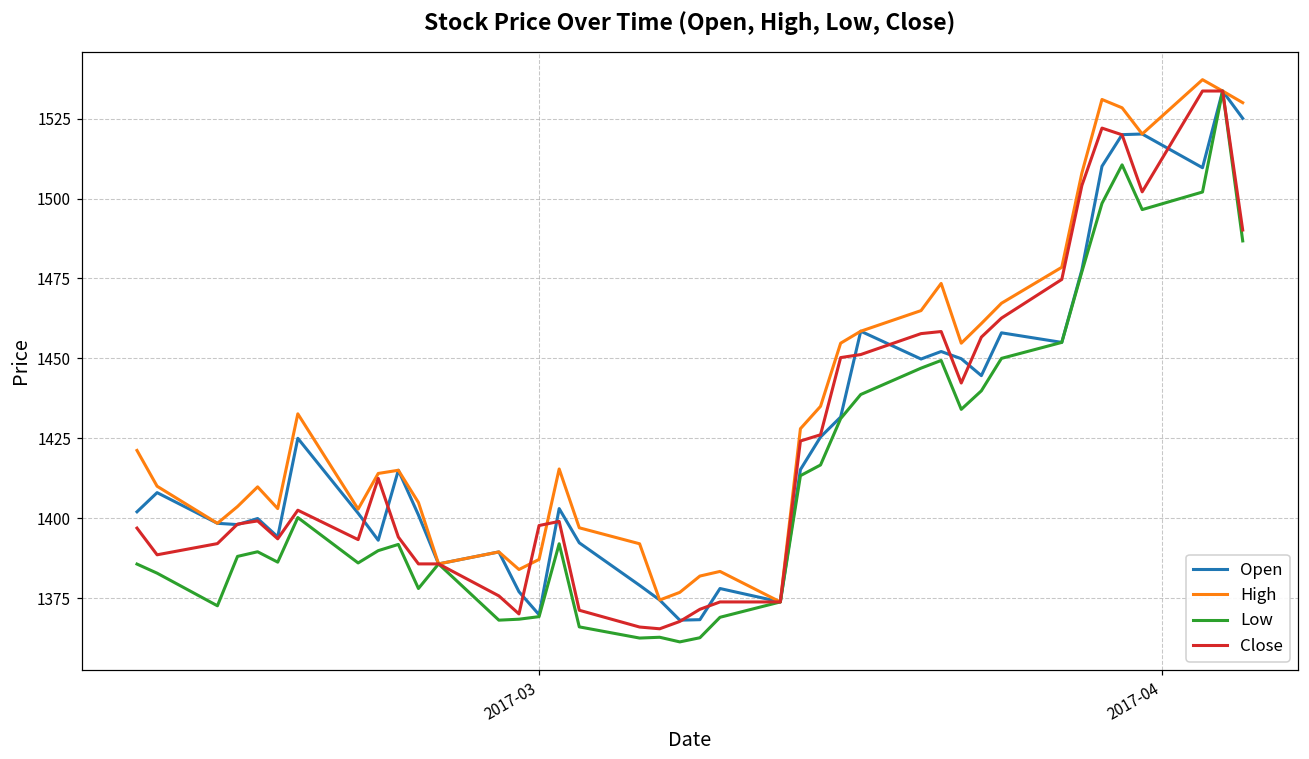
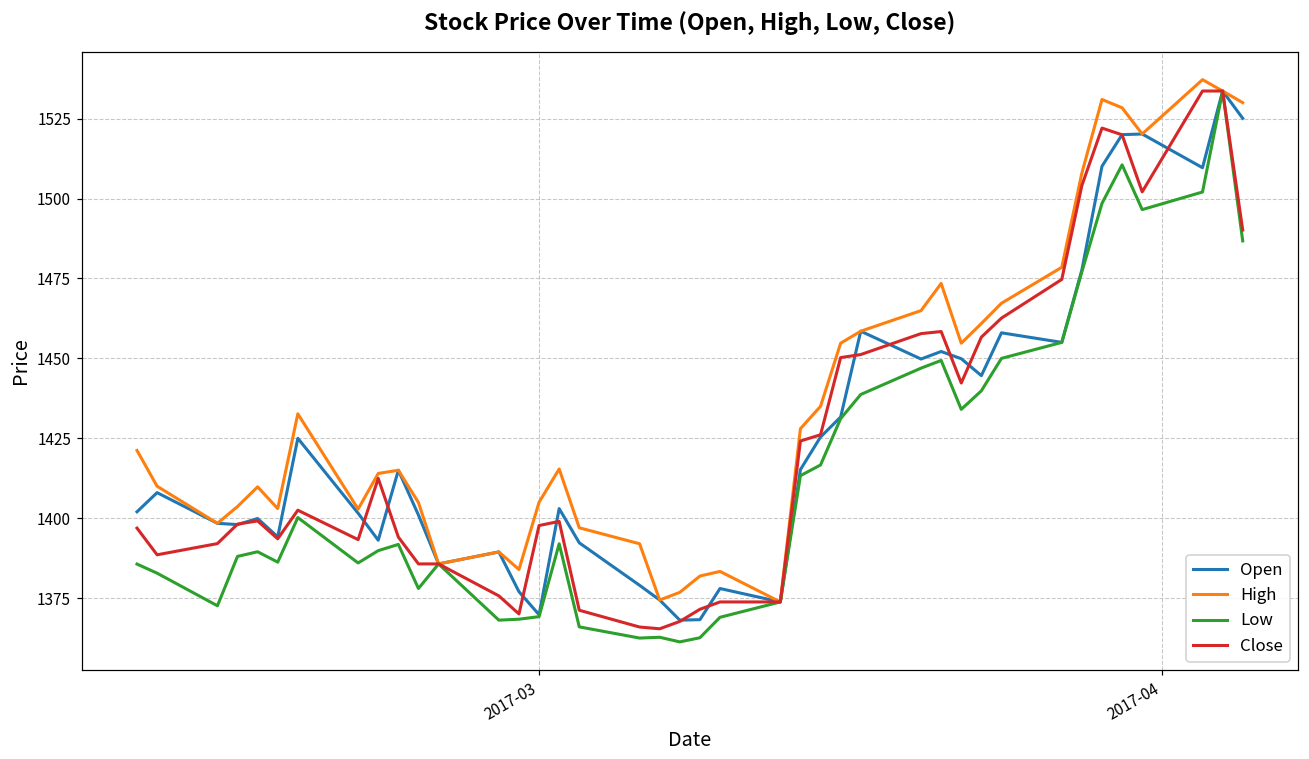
High, 2017-03: 1387 -> 1405
